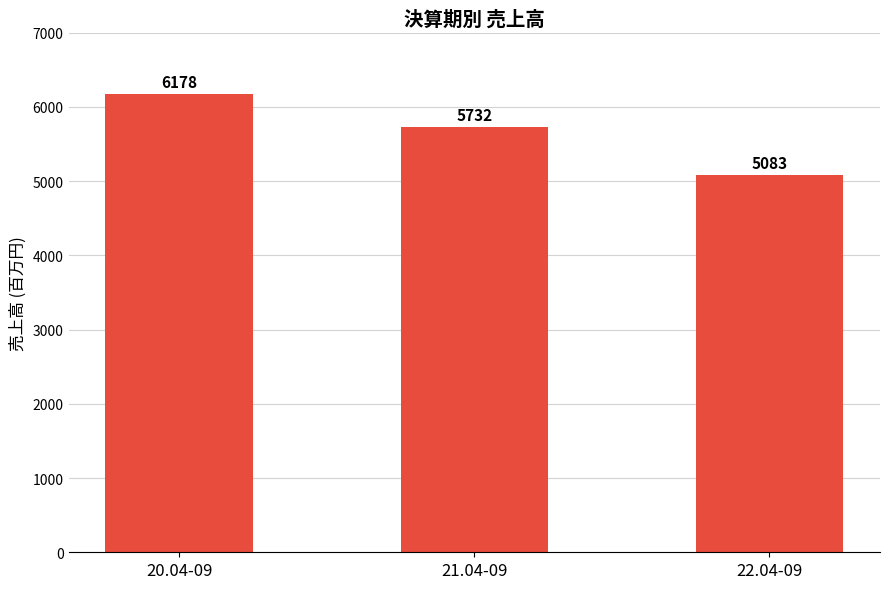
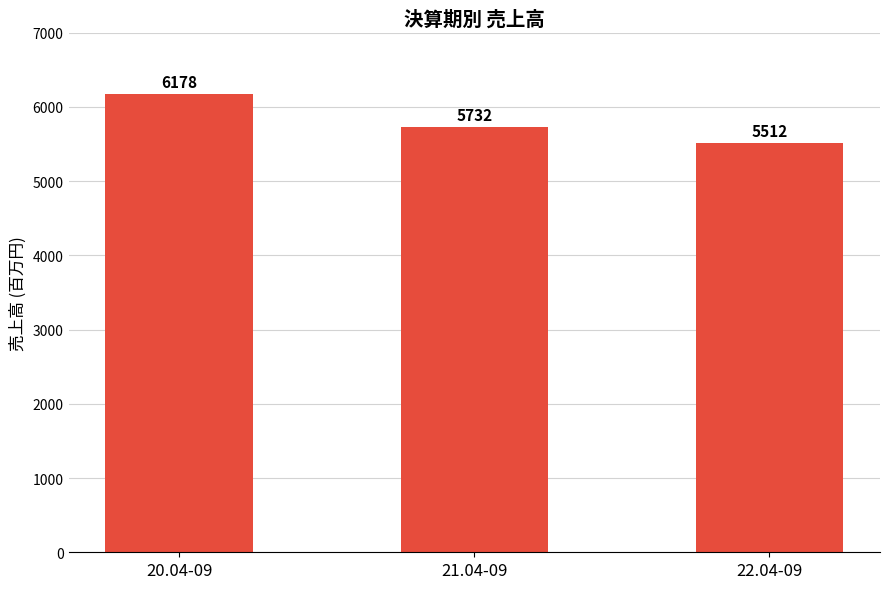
22.04-09: 5083 -> 5512
